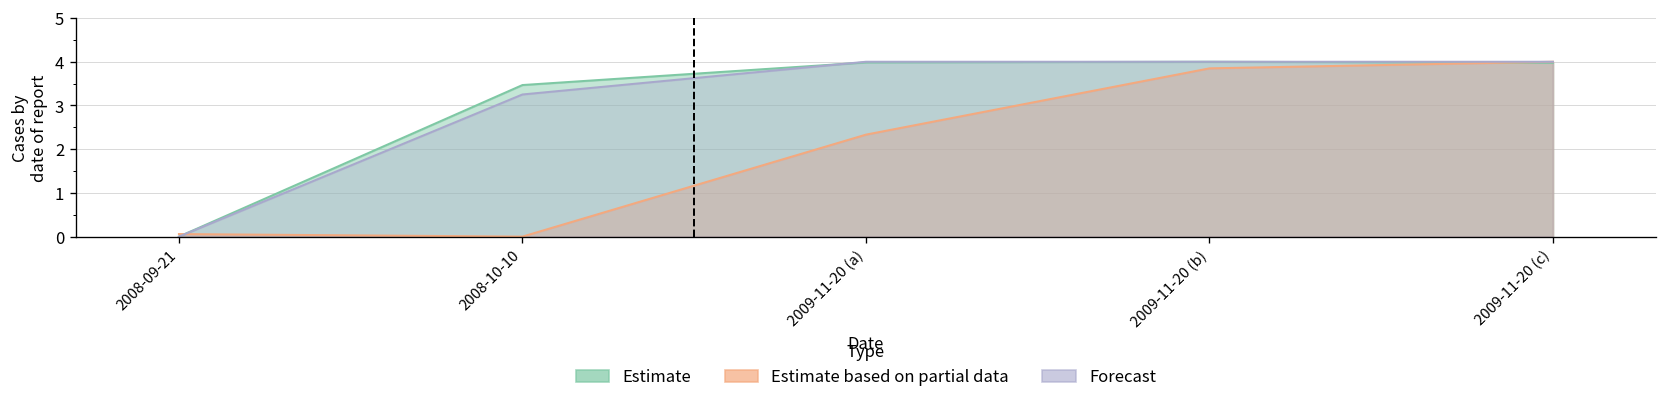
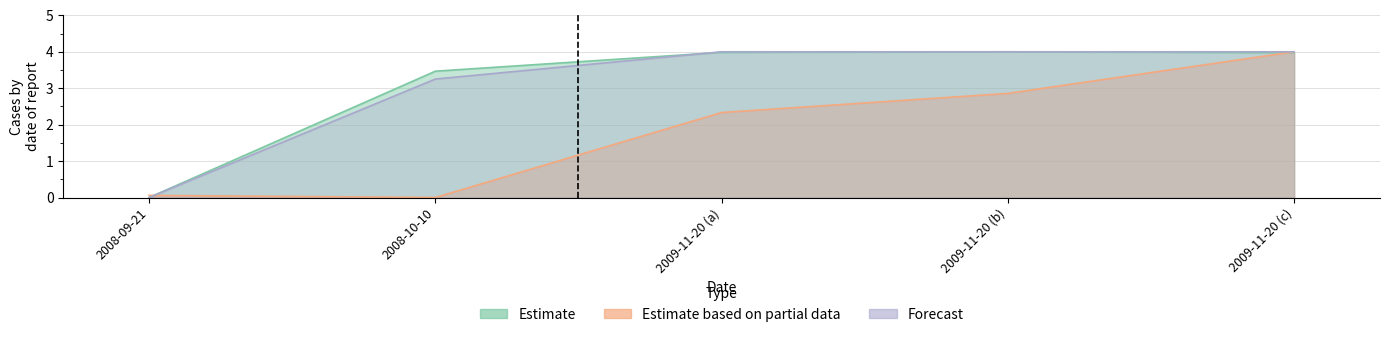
Estimate based on partial data, 2009-11-20 (b): 3.8 -> 2.9
